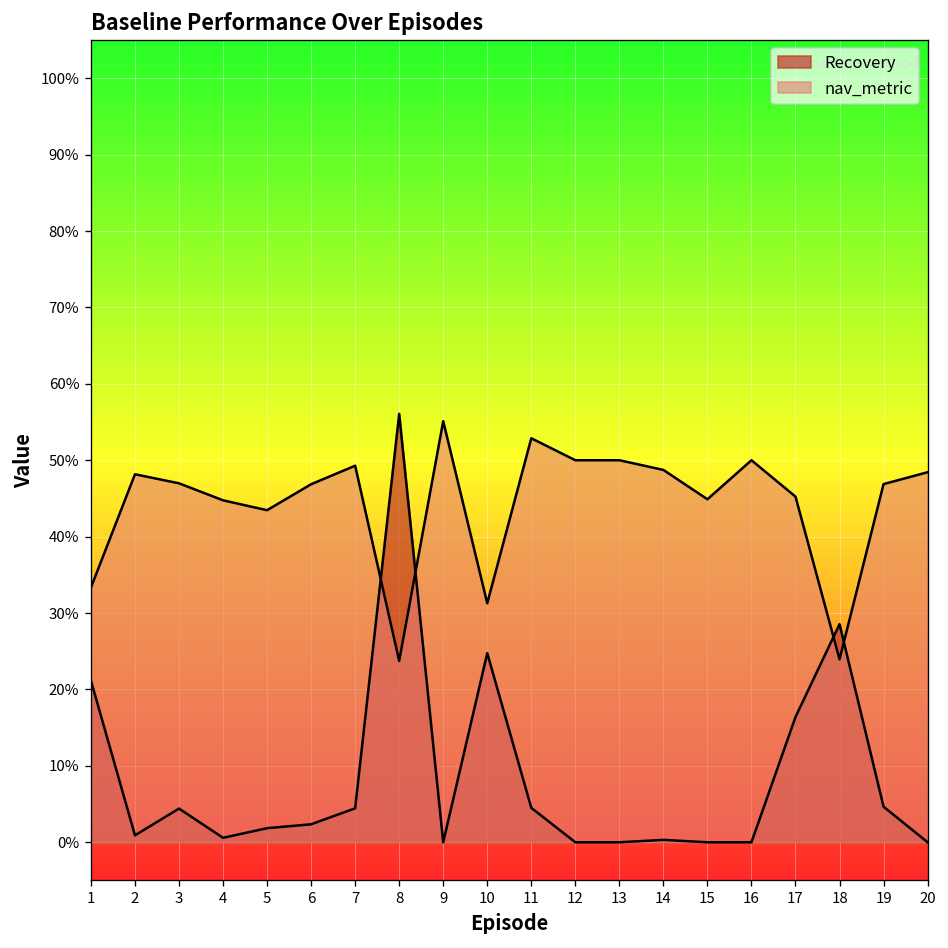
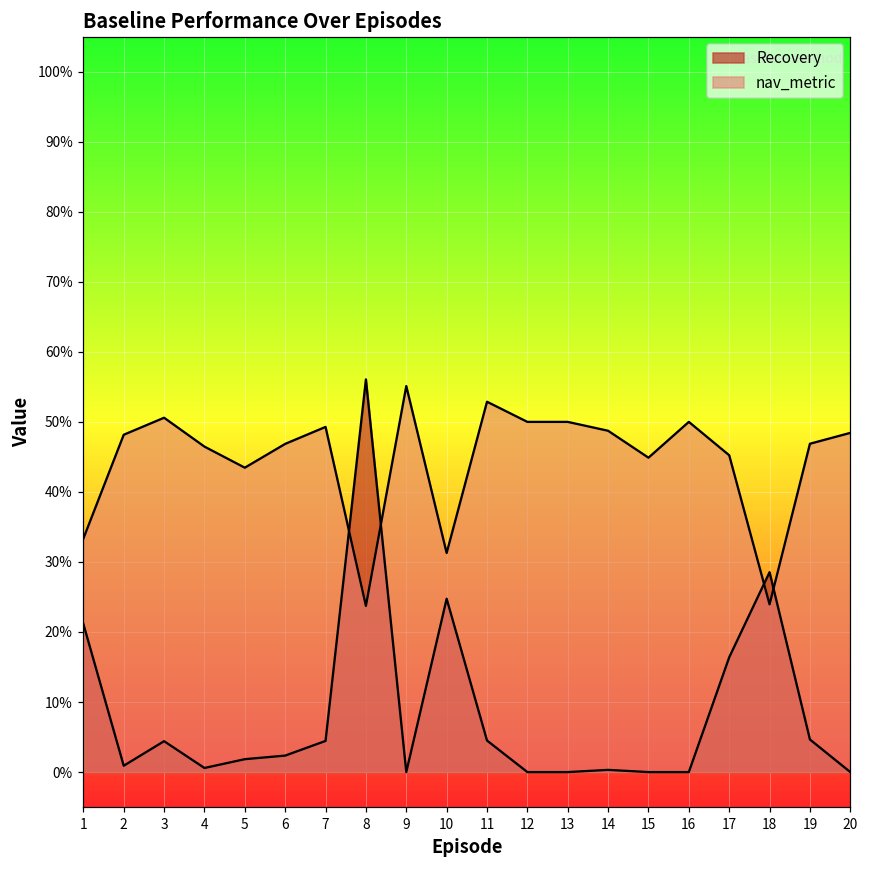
nav_metric, 3: 47% -> 51%
nav_metric, 4: 45% -> 46%
